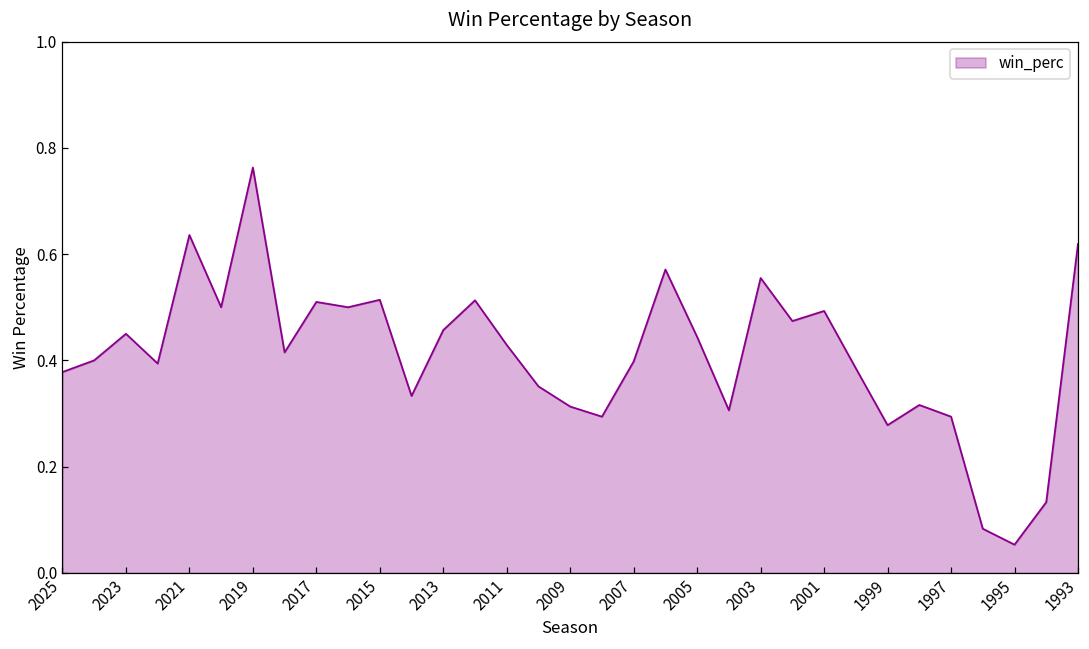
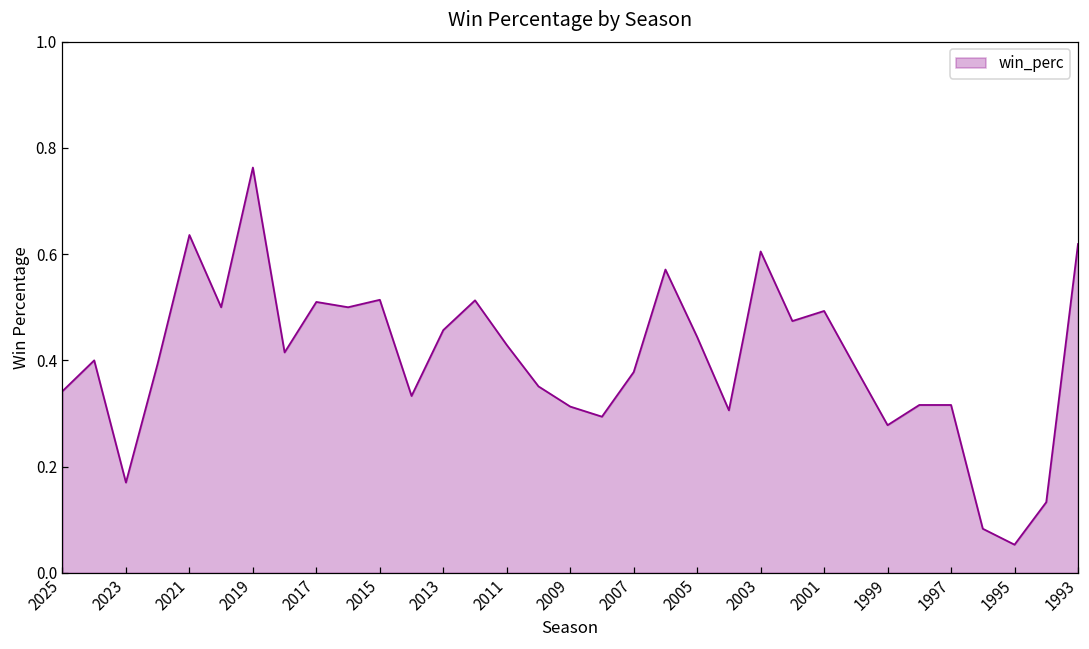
2025: 0.38 -> 0.34
2023: 0.45 -> 0.17
2007: 0.40 -> 0.38
2003: 0.56 -> 0.61
1997: 0.29 -> 0.32
